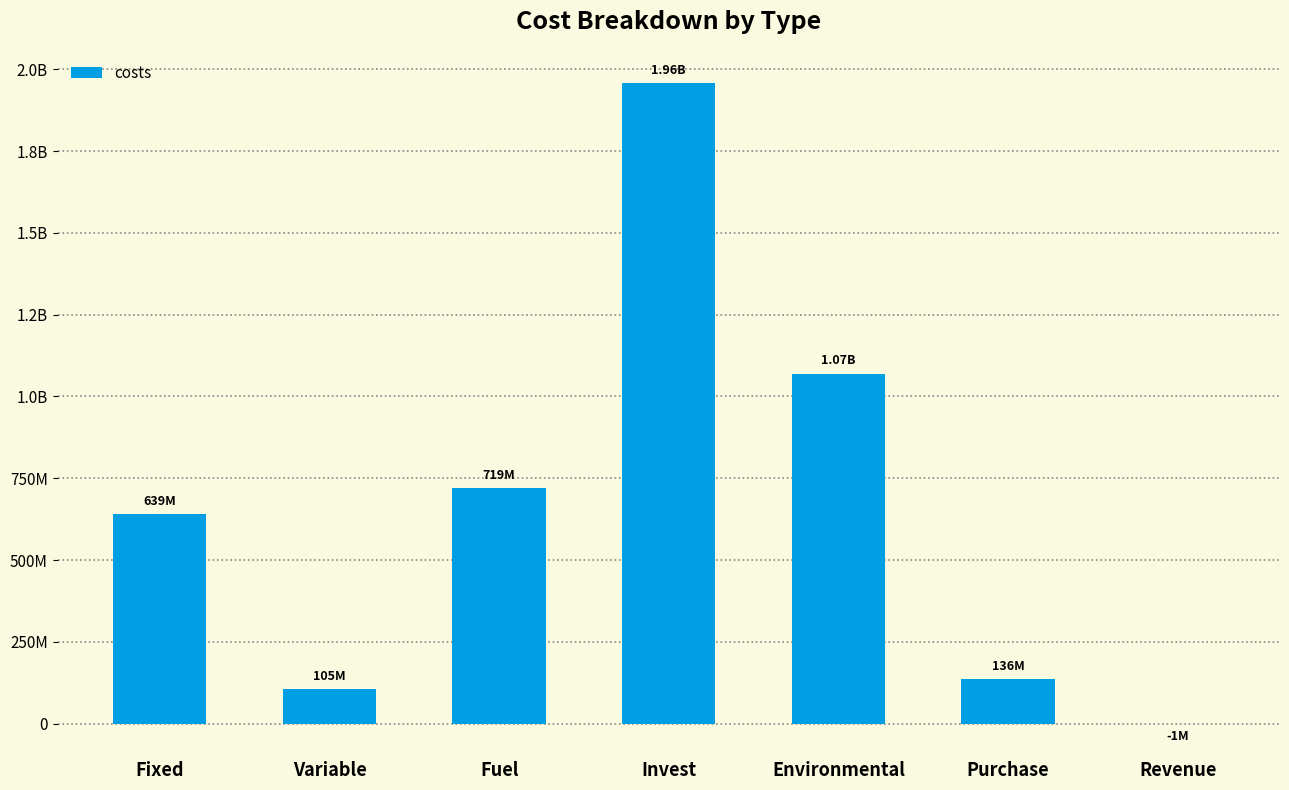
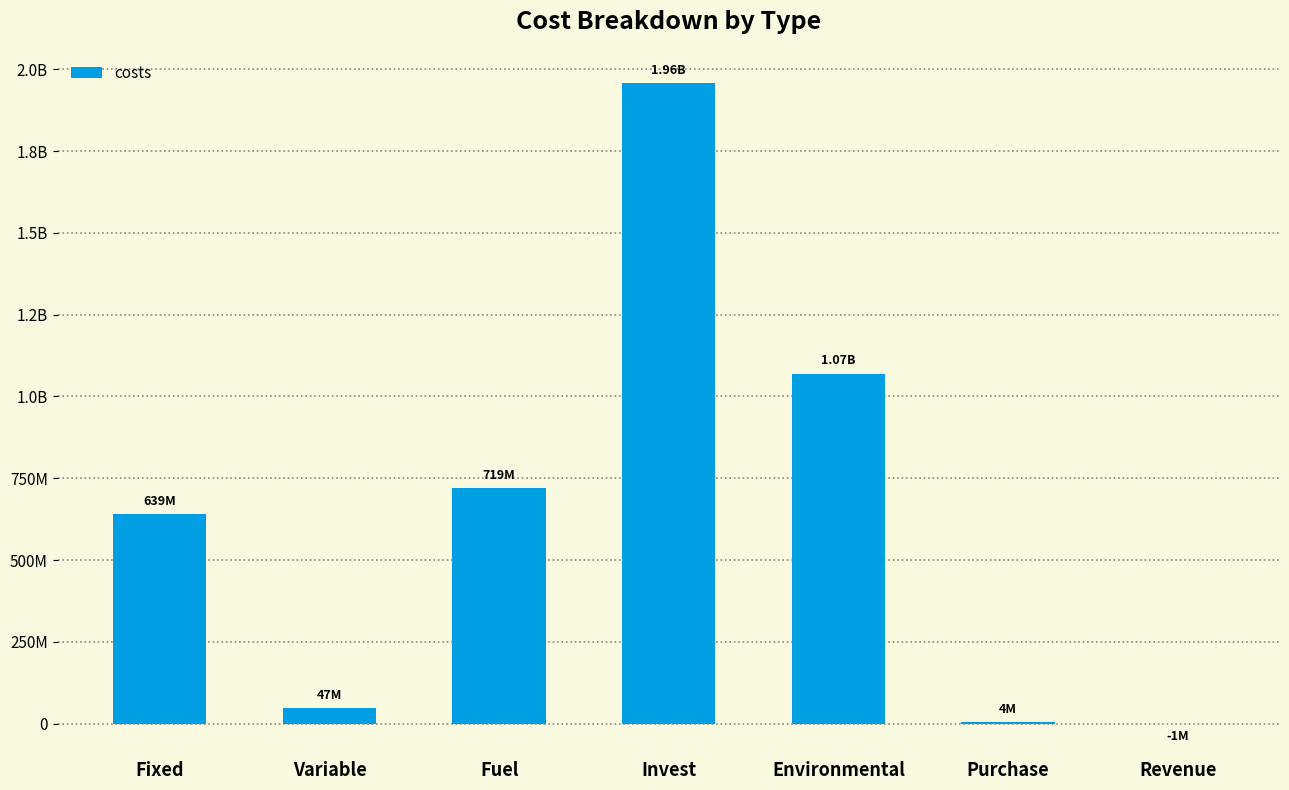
Variable: 105M -> 47M
Purchase: 136M -> 4M
